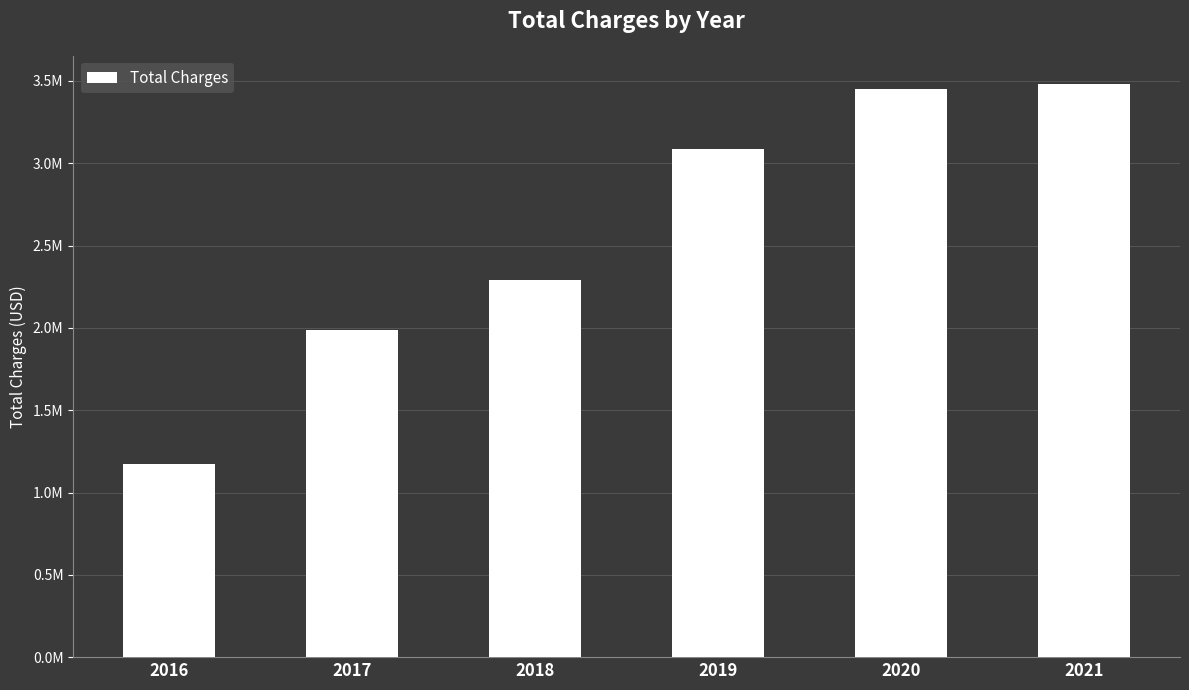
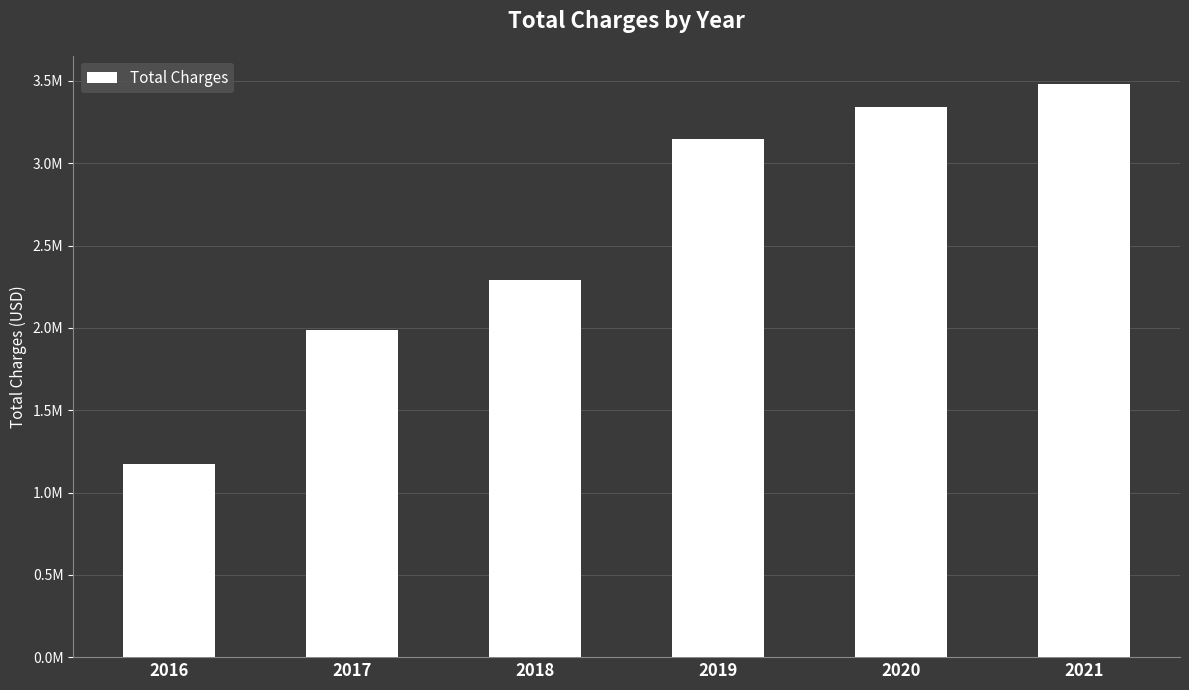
2019: 3090000 -> 3150000
2020: 3450000 -> 3340000
